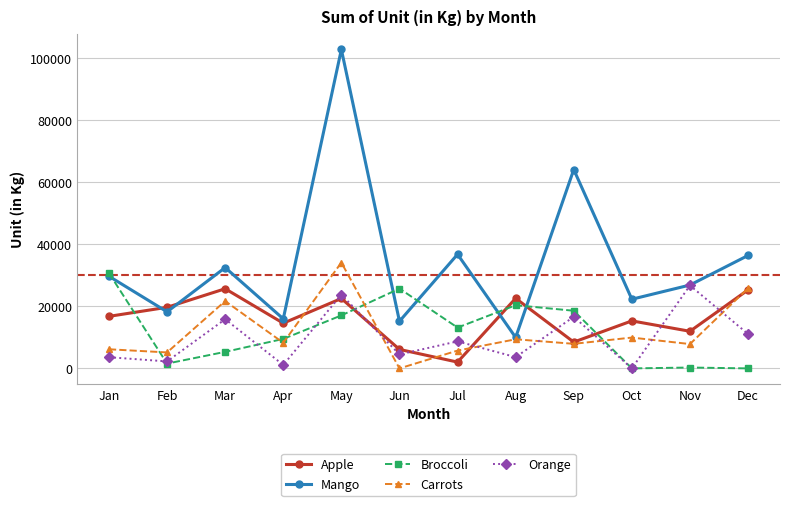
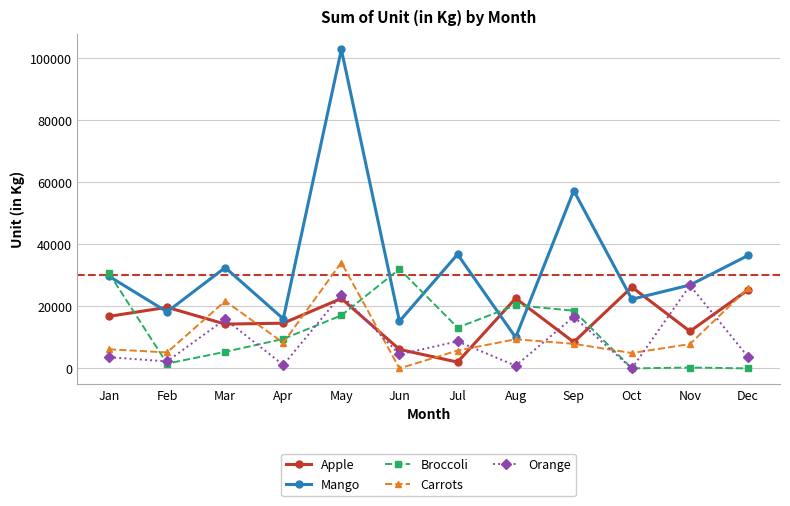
Apple, Mar: 26000 -> 14000
Broccoli, Jun: 26000 -> 32000
Orange, Aug: 4000 -> 1000
Mango, Sep: 64000 -> 57000
Apple, Oct: 15000 -> 26000
Carrots, Oct: 10000 -> 5000
Orange, Dec: 11000 -> 4000
